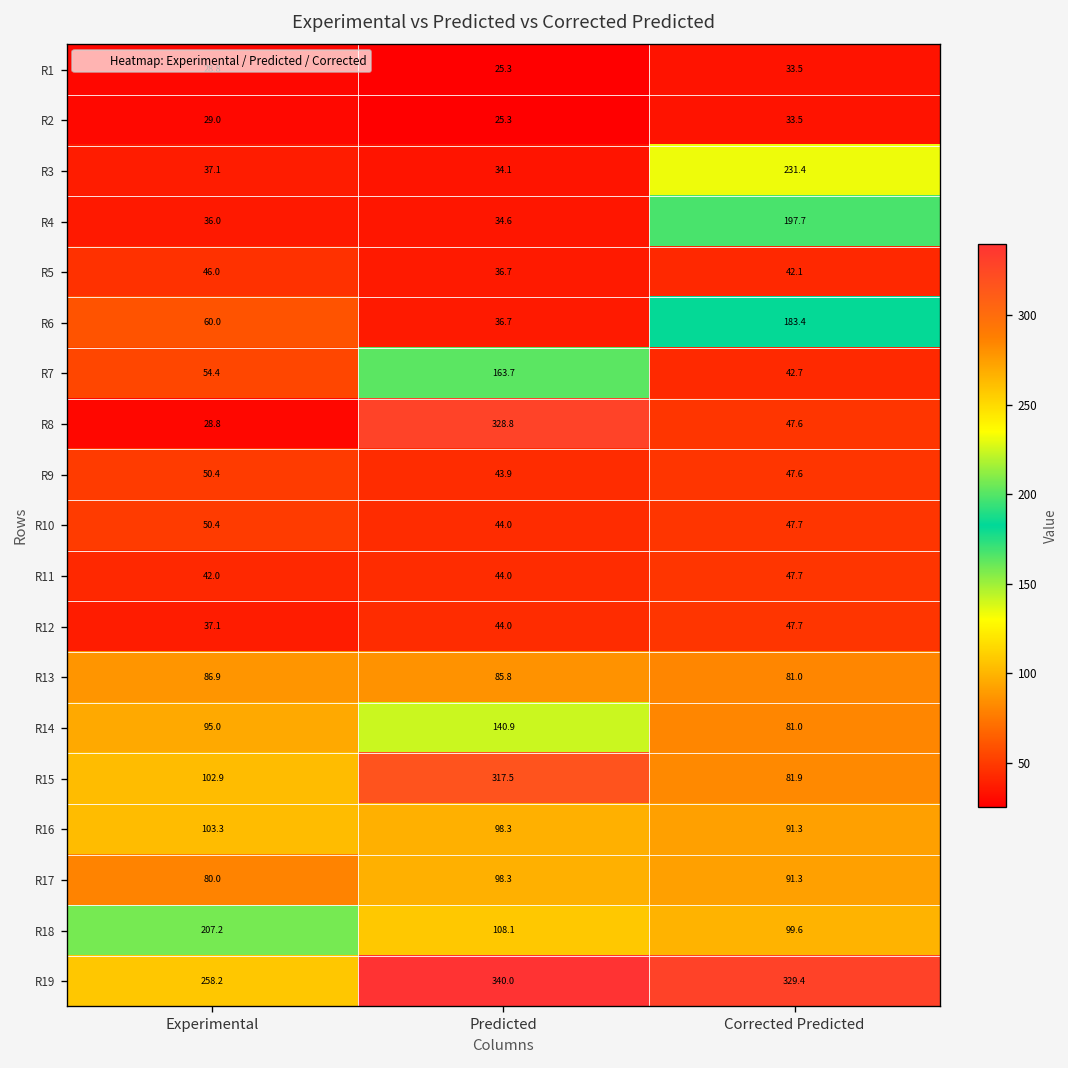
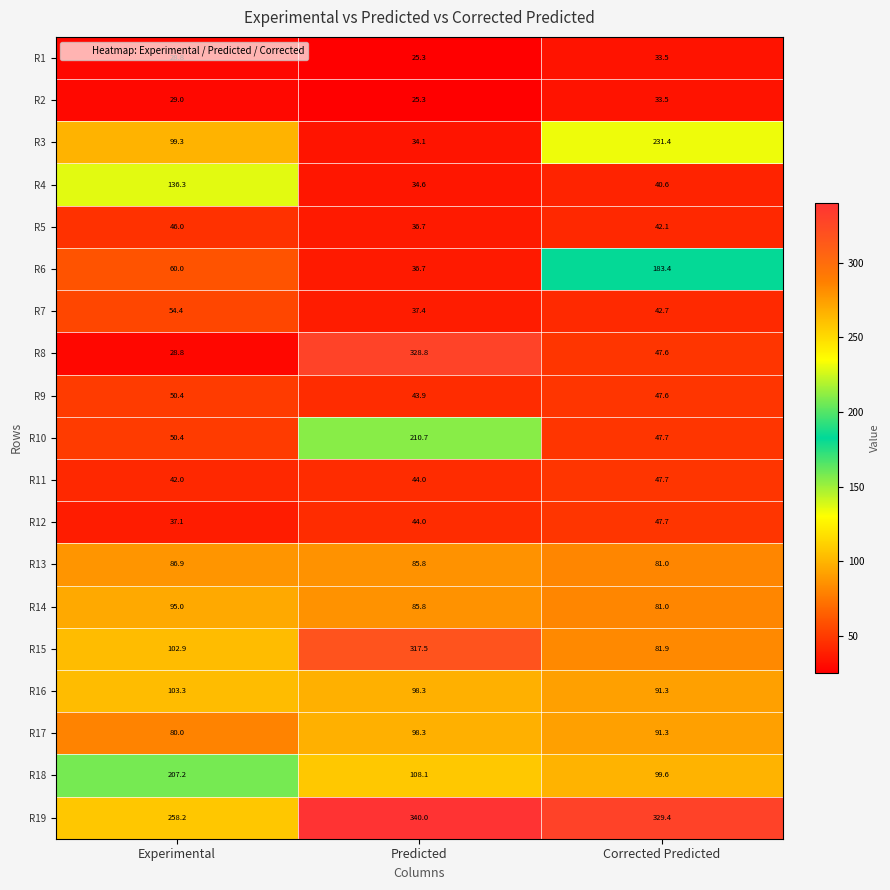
R3, Experimental: 37.1 -> 99.3
R4, Experimental: 36.0 -> 136.3
R4, Corrected Predicted: 197.7 -> 40.6
R7, Predicted: 163.7 -> 37.4
R10, Predicted: 44.0 -> 210.7
R14, Predicted: 140.9 -> 85.8
